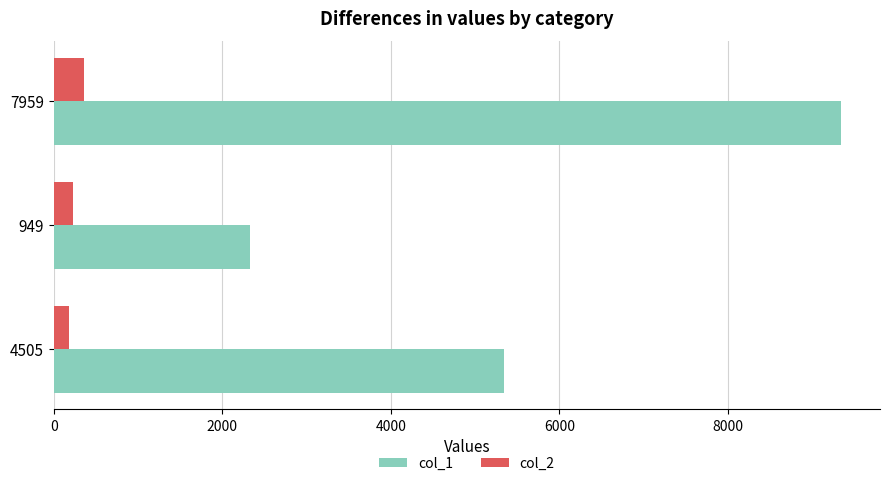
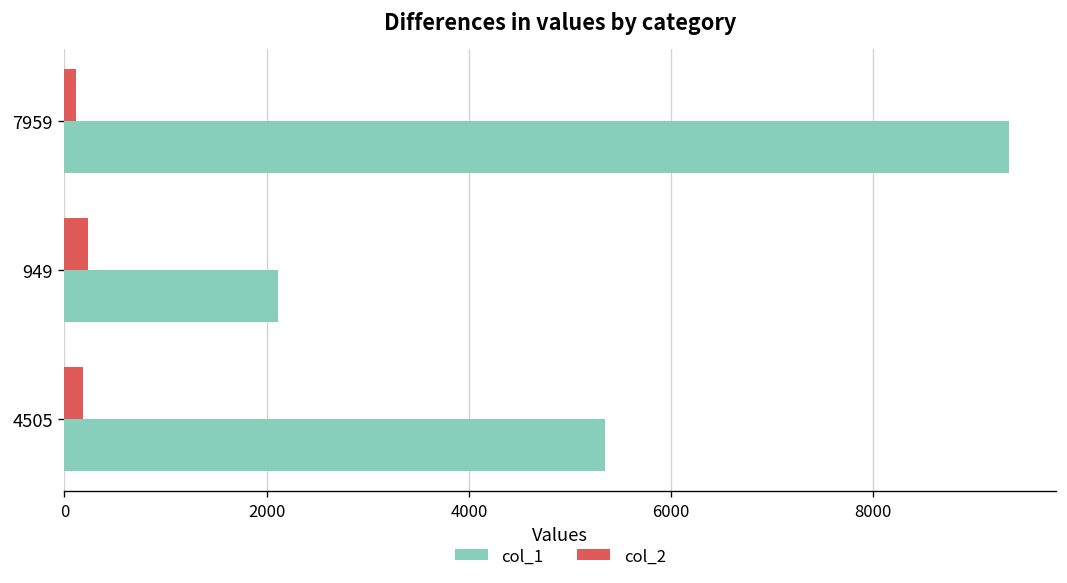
col_2, 7959: 400 -> 100
col_1, 949: 2300 -> 2100
